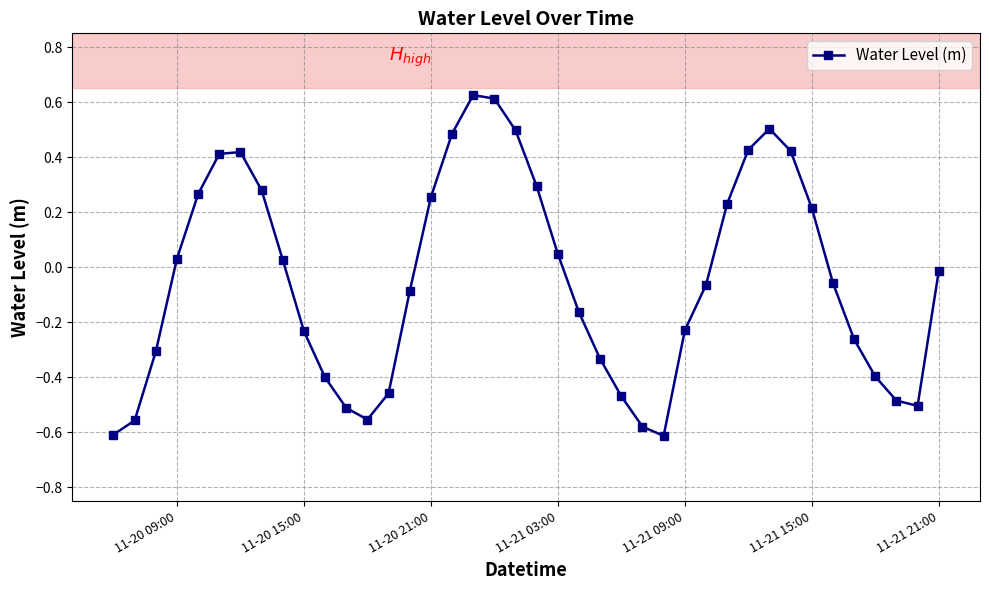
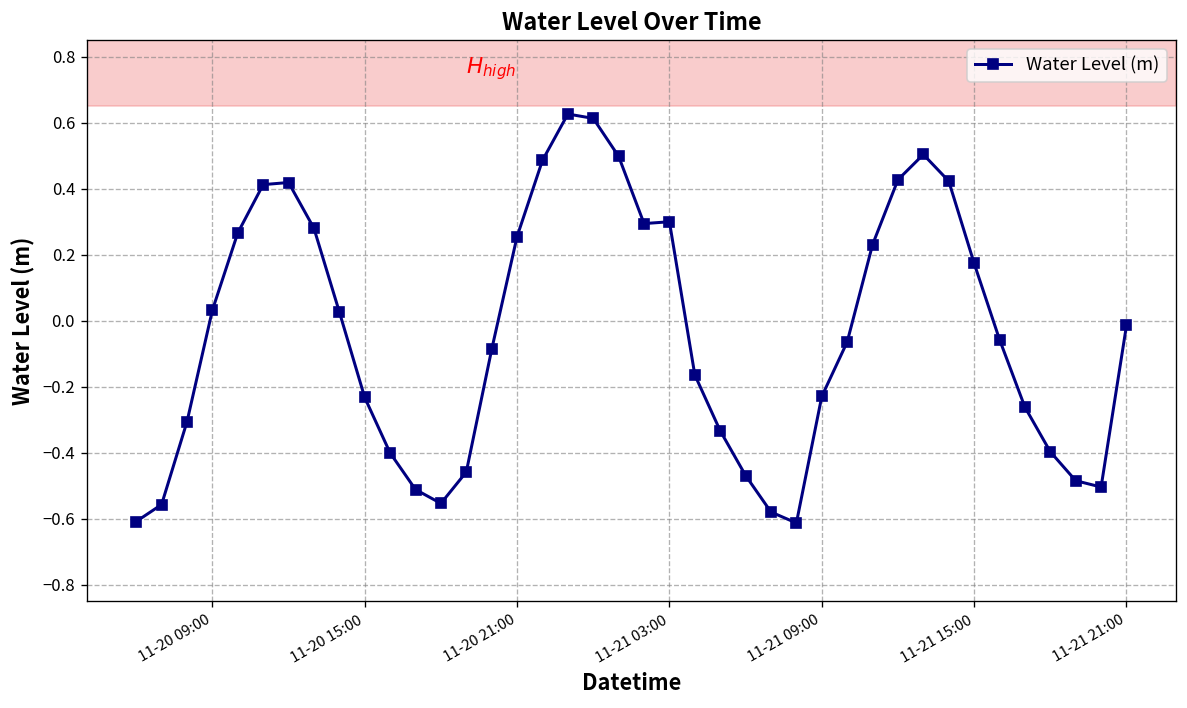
11-21 03:00: 0.05 -> 0.30
11-21 15:00: 0.22 -> 0.17
